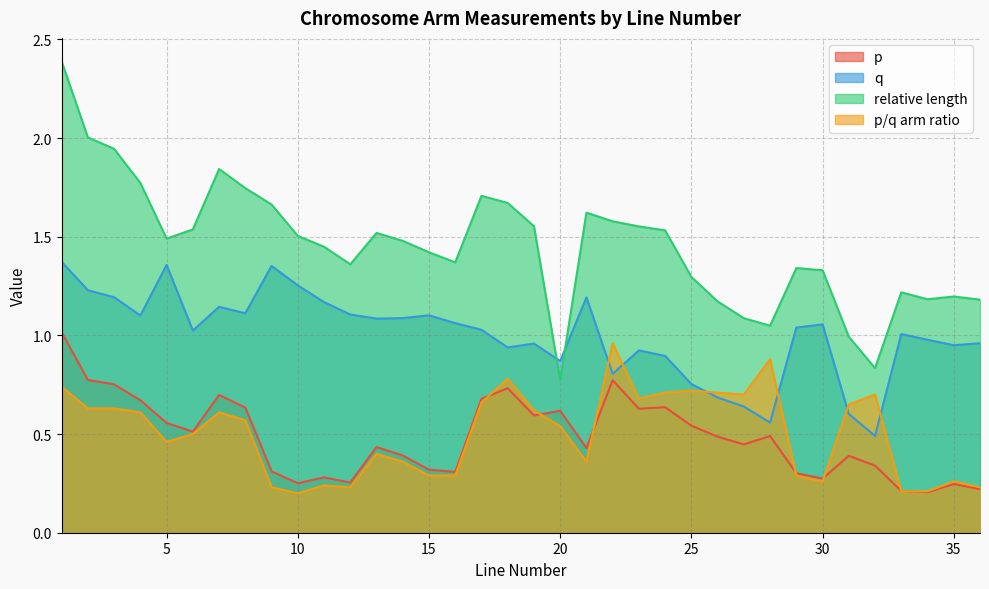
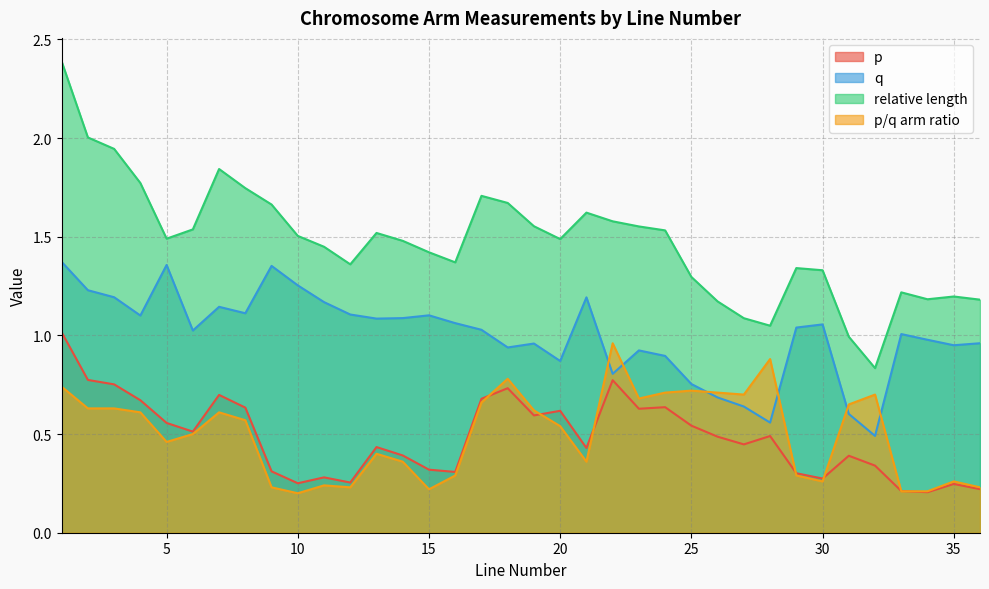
p/q arm ratio, 15: 0.29 -> 0.22
relative length, 20: 0.77 -> 1.49
